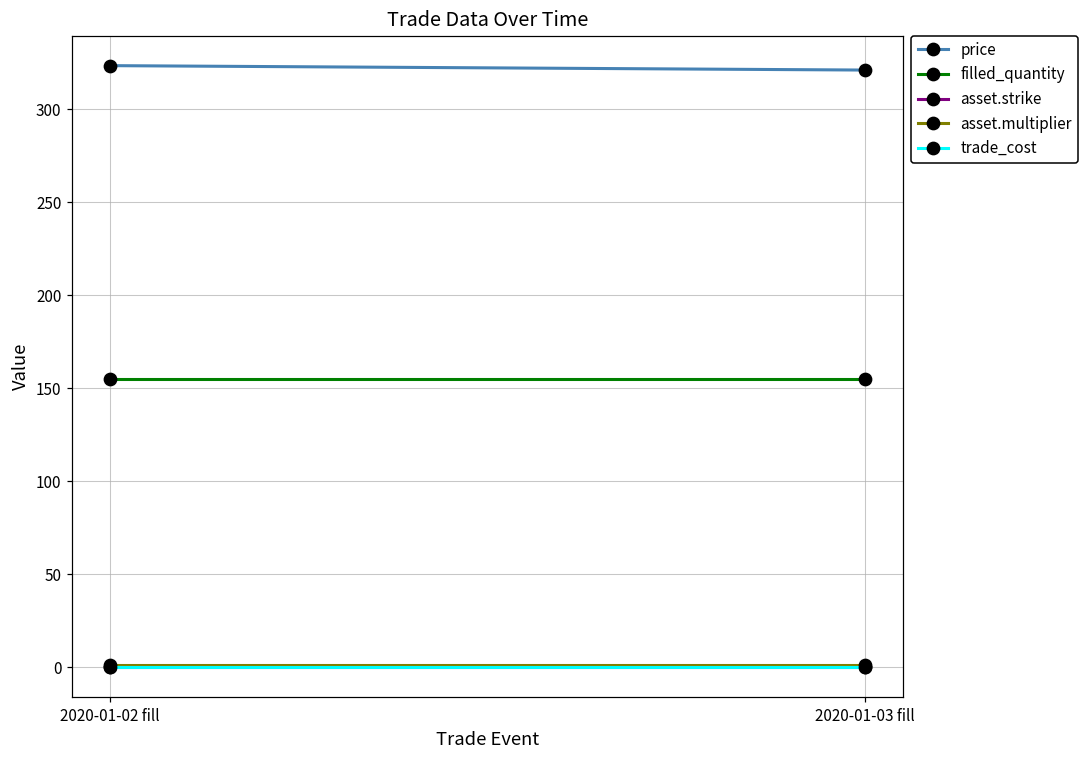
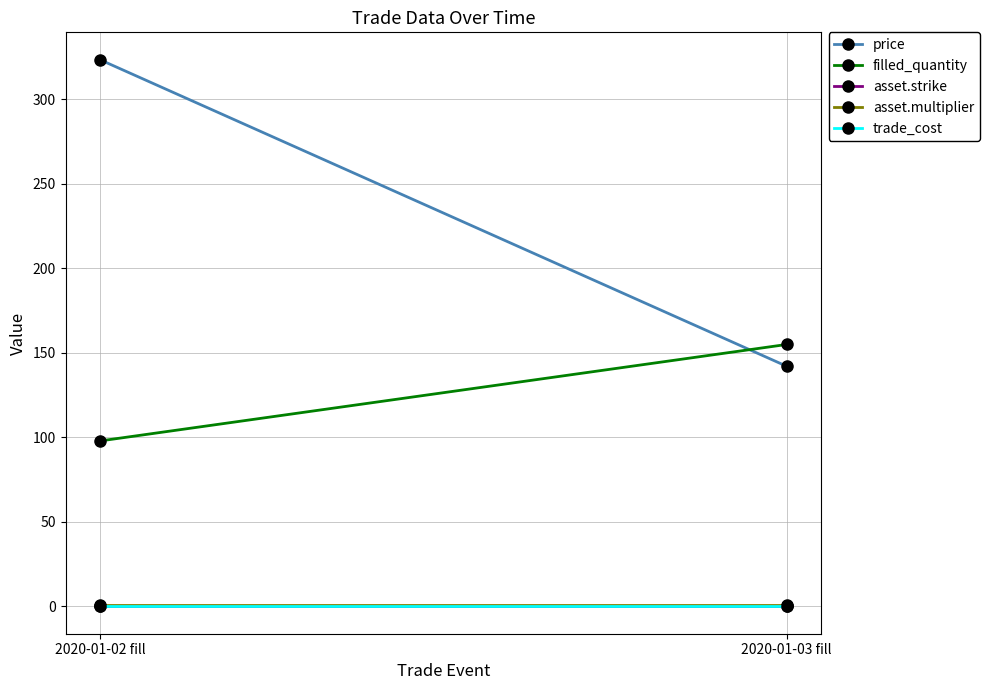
filled_quantity, 2020-01-02 fill: 155 -> 98
price, 2020-01-03 fill: 321 -> 142
